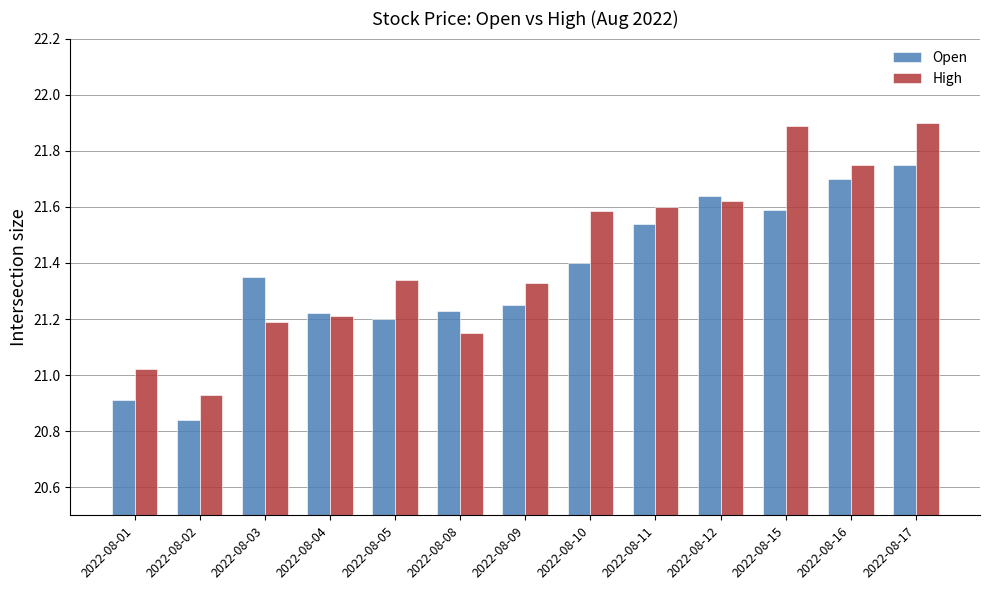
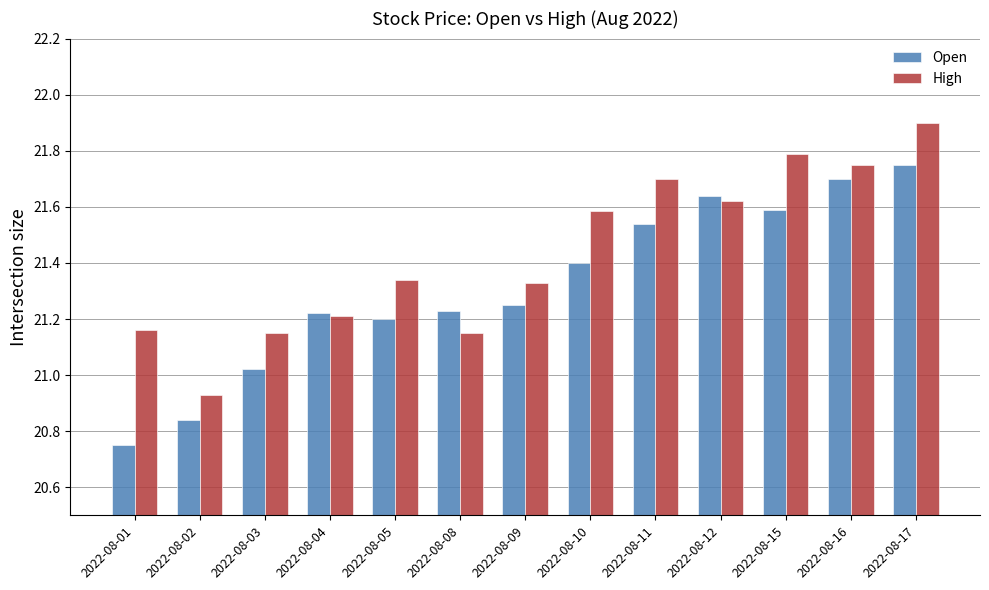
Open, 2022-08-01: 20.91 -> 20.75
High, 2022-08-01: 21.02 -> 21.16
Open, 2022-08-03: 21.35 -> 21.02
High, 2022-08-03: 21.19 -> 21.15
High, 2022-08-11: 21.6 -> 21.7
High, 2022-08-15: 21.89 -> 21.79
